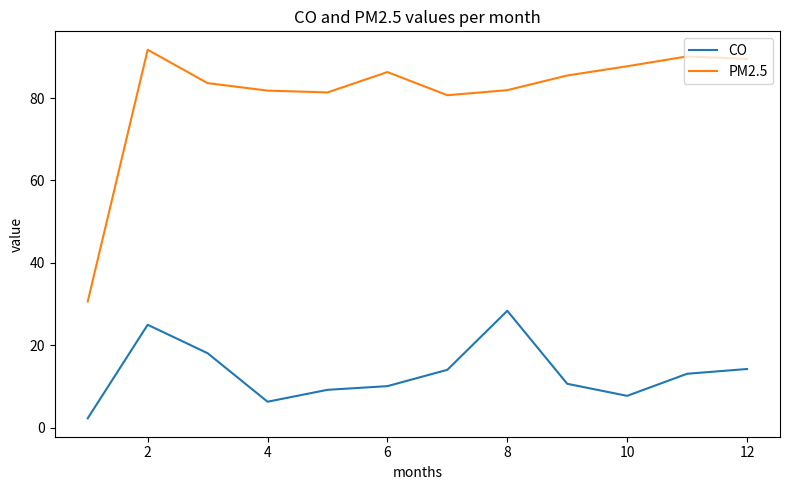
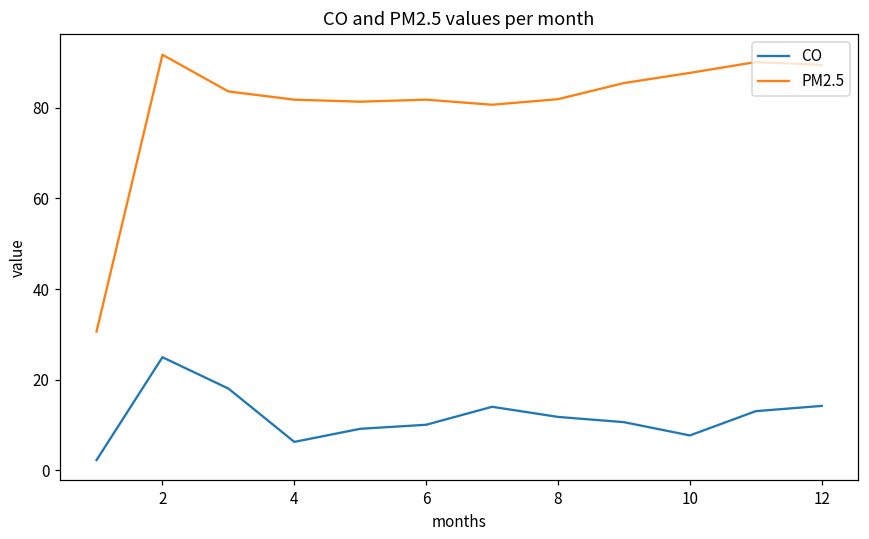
PM2.5, 6: 86 -> 82
CO, 8: 28 -> 12
